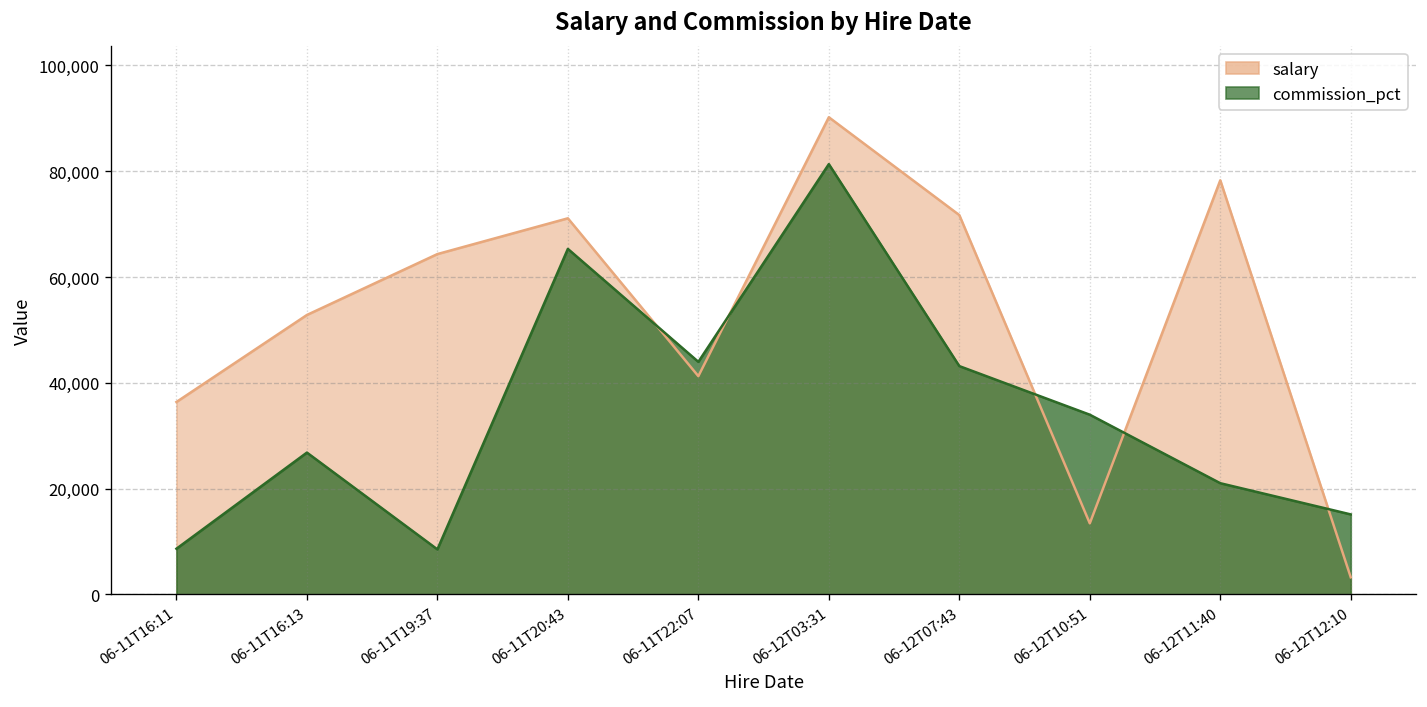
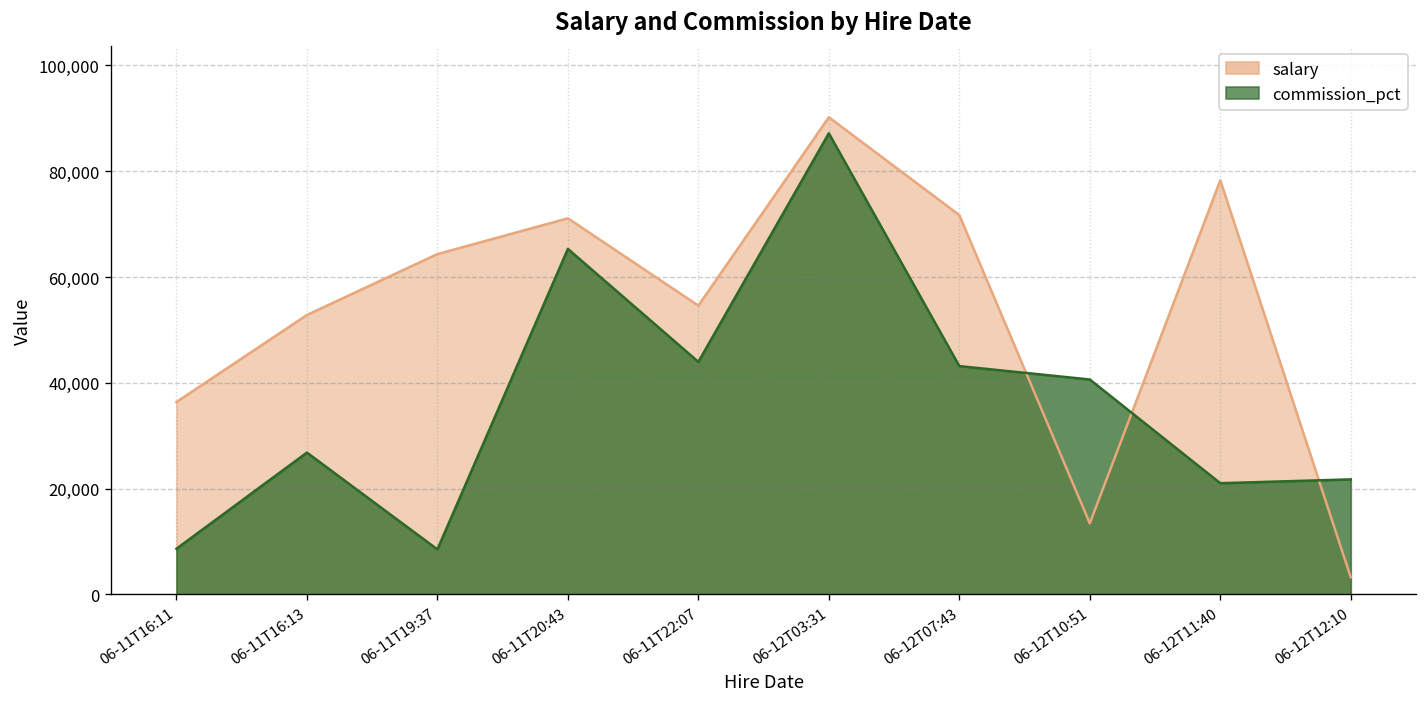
salary, 06-11T22:07: 41,000 -> 55,000
commission_pct, 06-12T03:31: 81,000 -> 87,000
commission_pct, 06-12T10:51: 34,000 -> 41,000
commission_pct, 06-12T12:10: 15,000 -> 22,000
